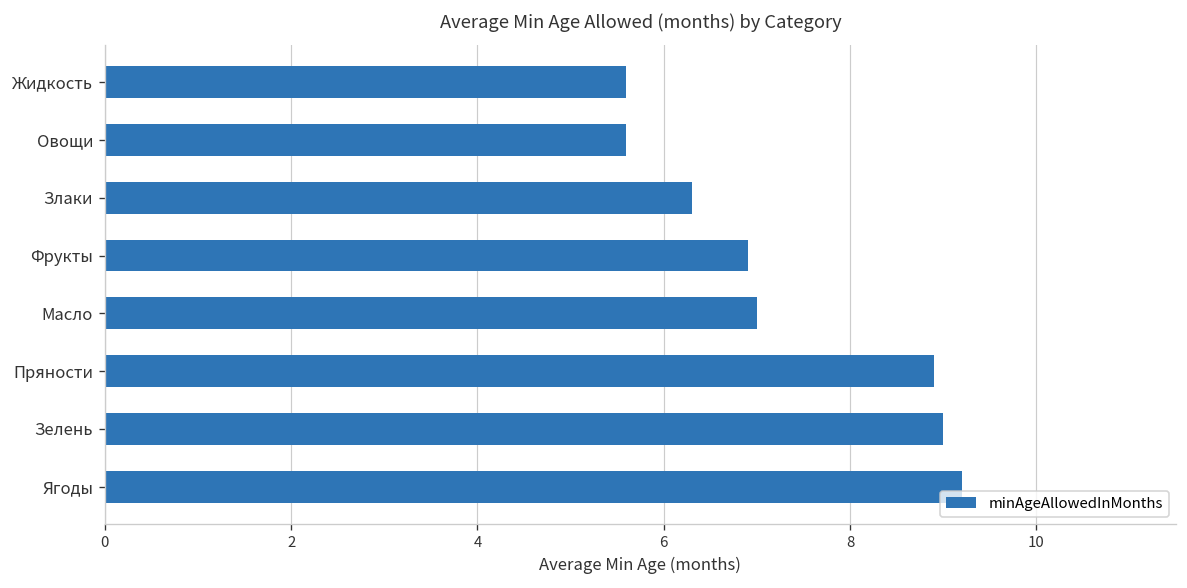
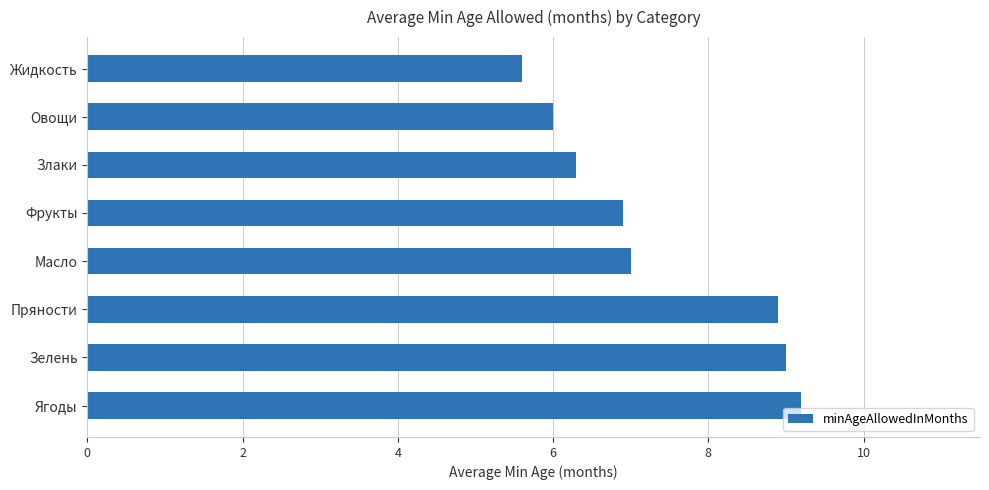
Овощи: 5.6 -> 6.0
